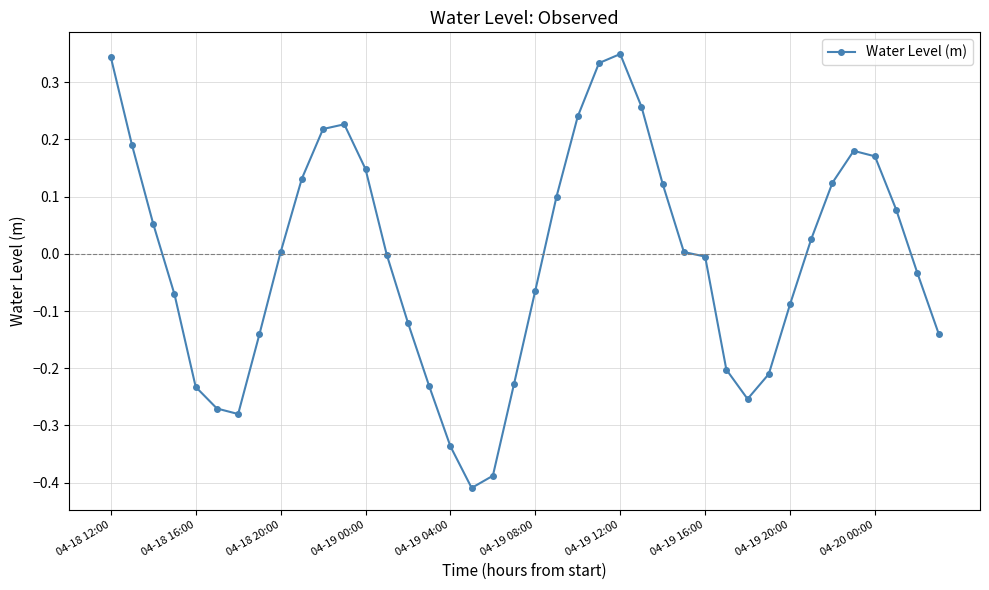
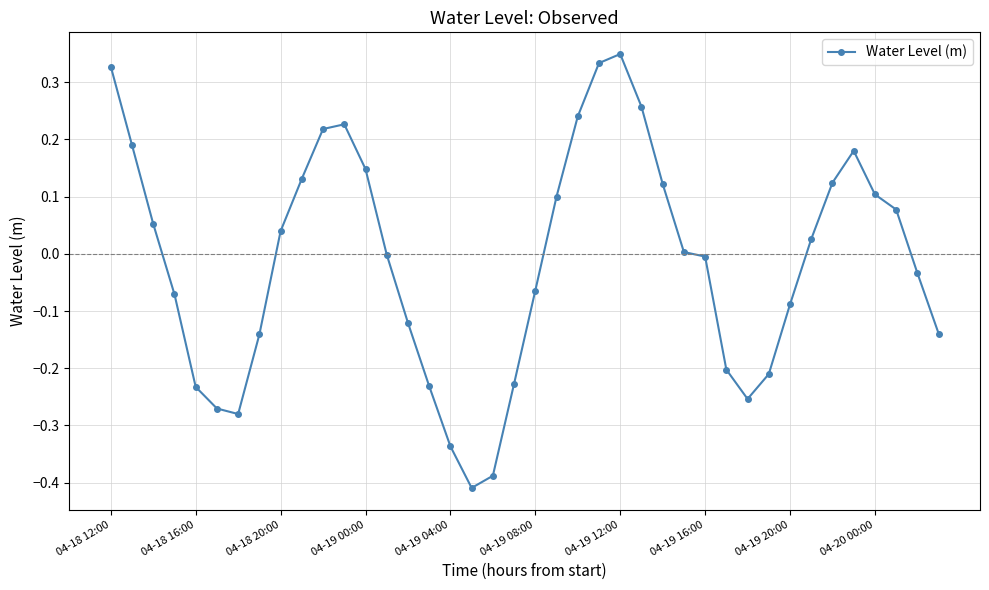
04-18 12:00: 0.34 -> 0.33
04-18 20:00: 0.00 -> 0.04
04-20 00:00: 0.17 -> 0.10
